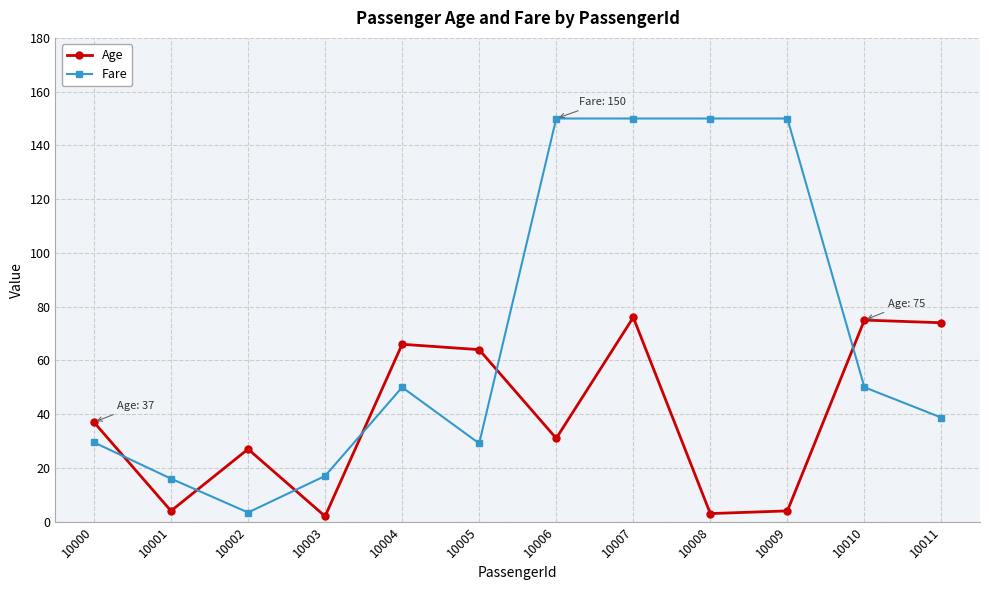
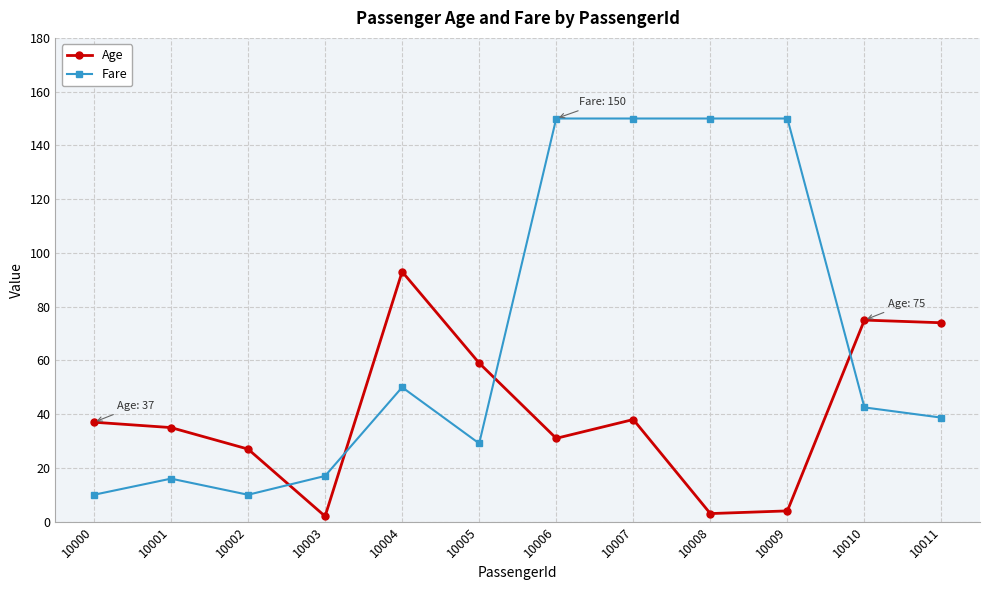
Fare, 10000: 30 -> 10
Age, 10001: 4 -> 35
Fare, 10002: 3 -> 10
Age, 10004: 66 -> 93
Age, 10005: 64 -> 59
Age, 10007: 76 -> 38
Fare, 10010: 50 -> 43
